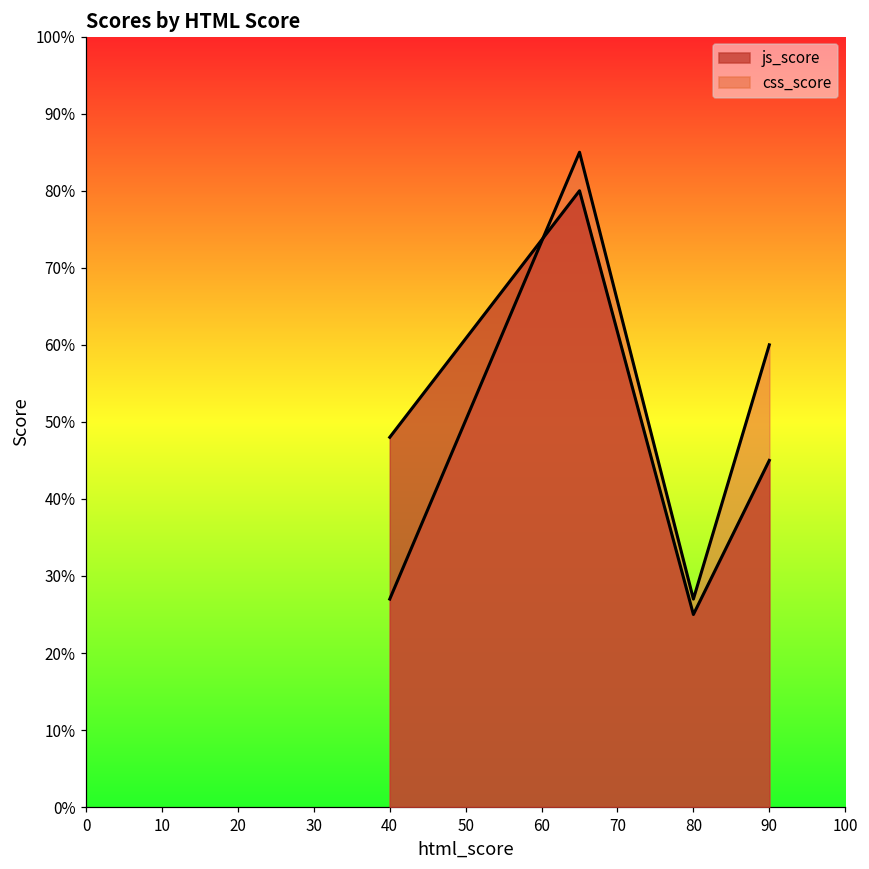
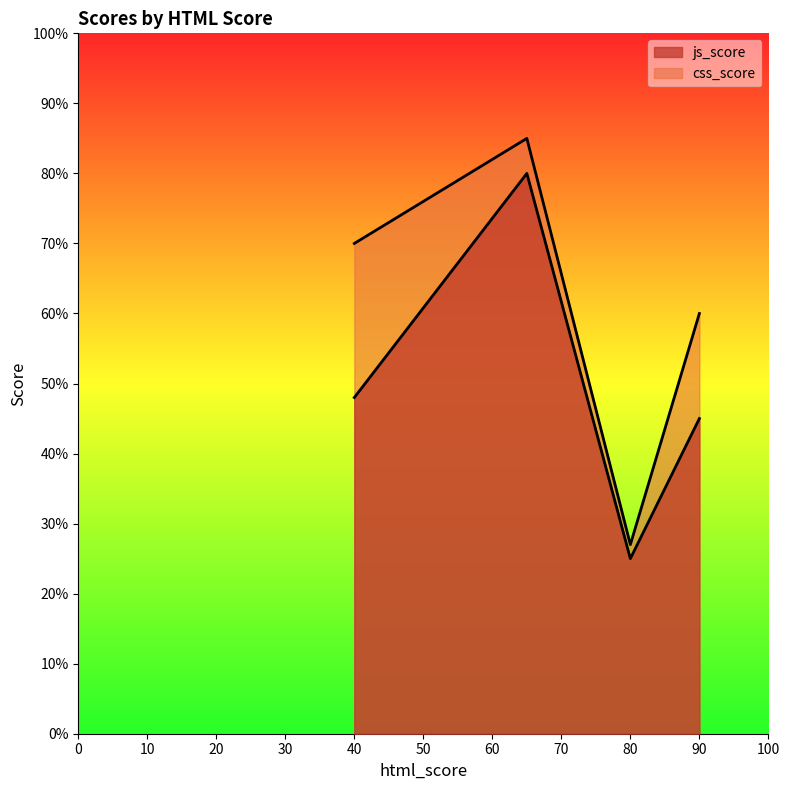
css_score, 40: 27% -> 70%
